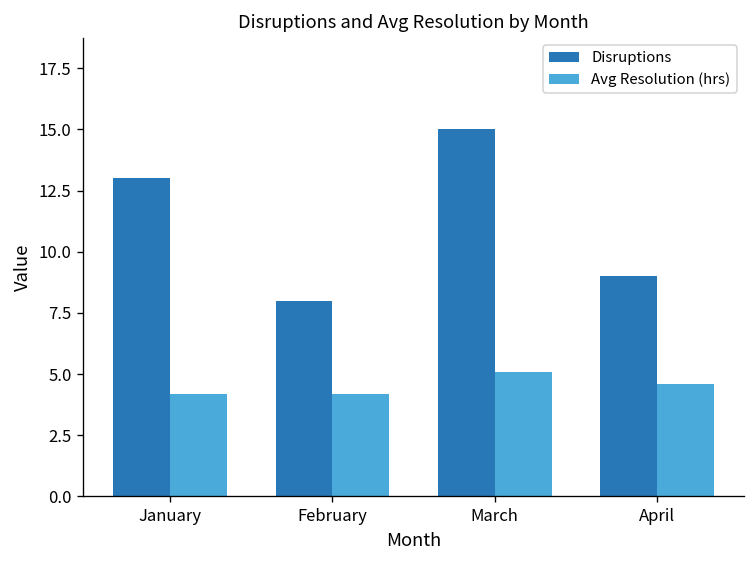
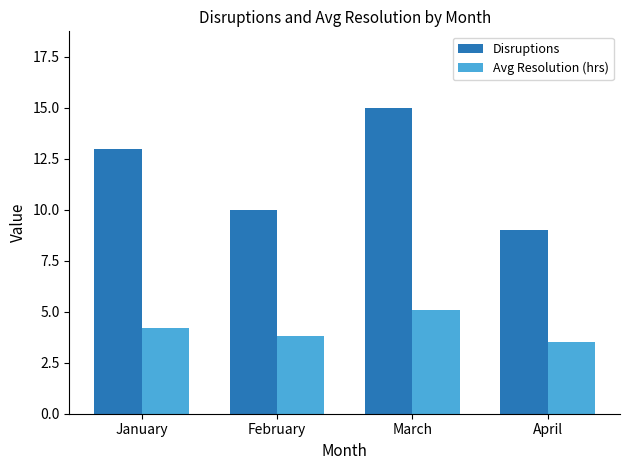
Disruptions, February: 8 -> 10
Avg Resolution (hrs), February: 4.2 -> 3.8
Avg Resolution (hrs), April: 4.6 -> 3.5
